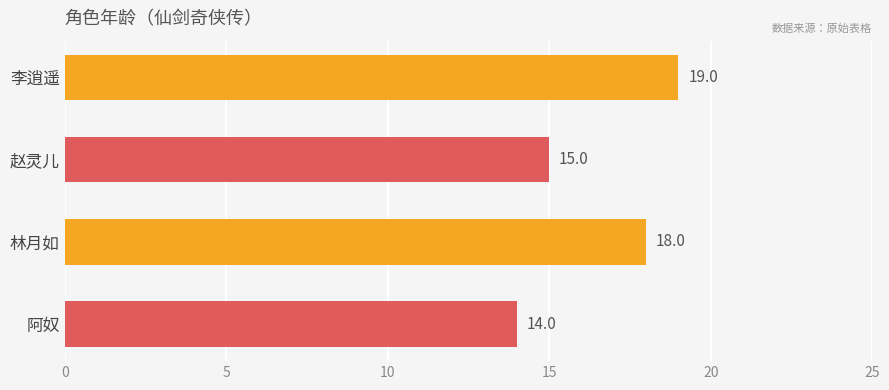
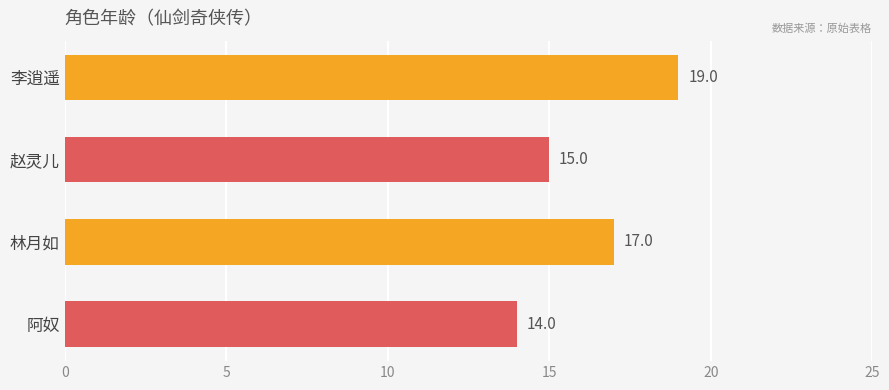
林月如: 18.0 -> 17.0
